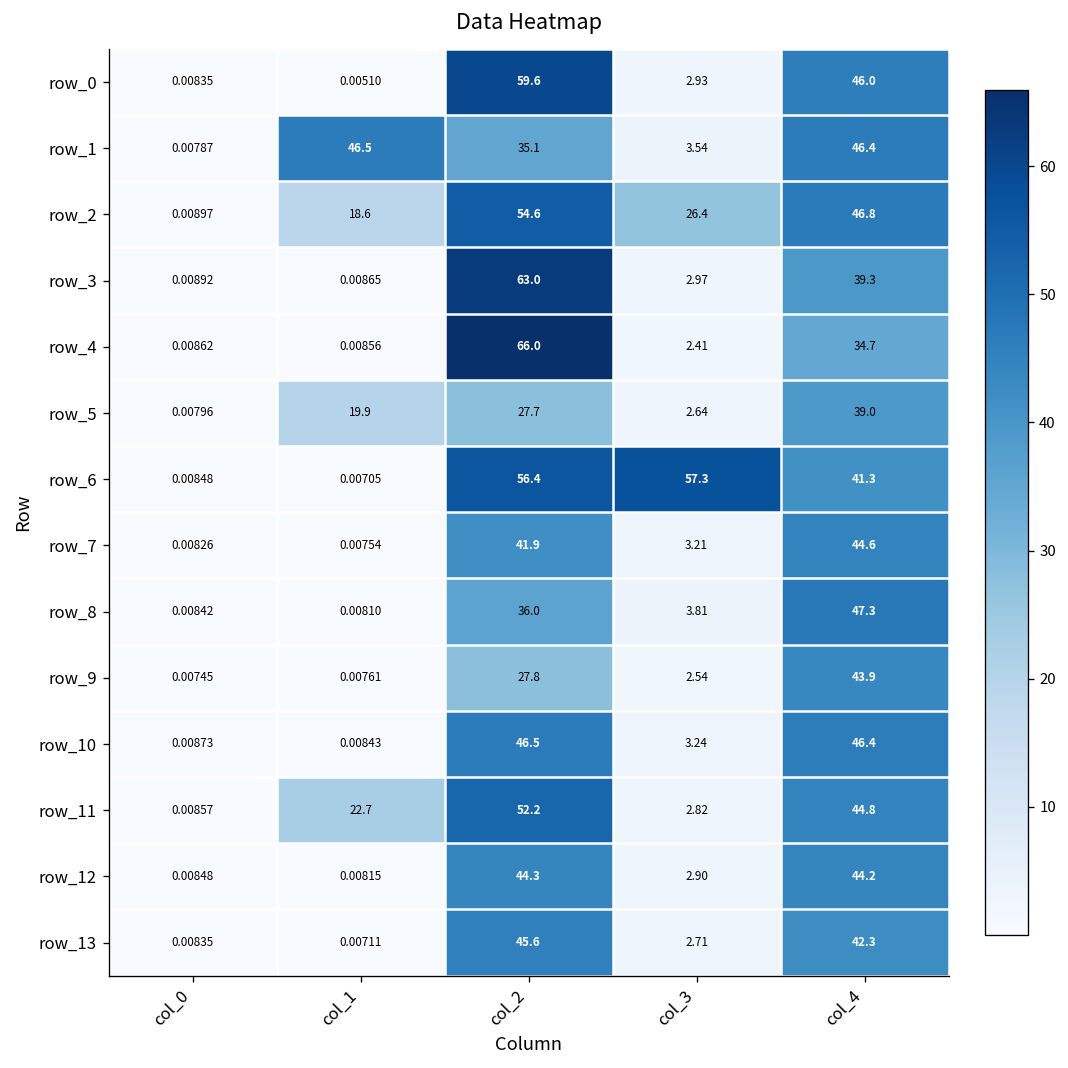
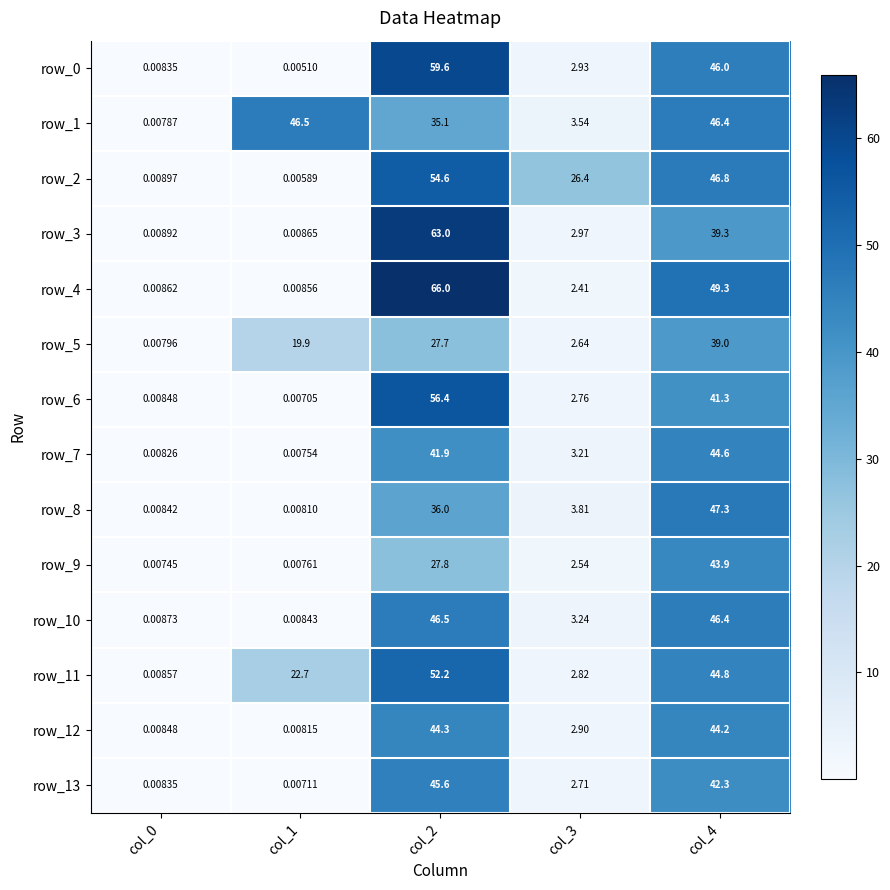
row_2, col_1: 18.6 -> 0.00589
row_4, col_4: 34.7 -> 49.3
row_6, col_3: 57.3 -> 2.76
